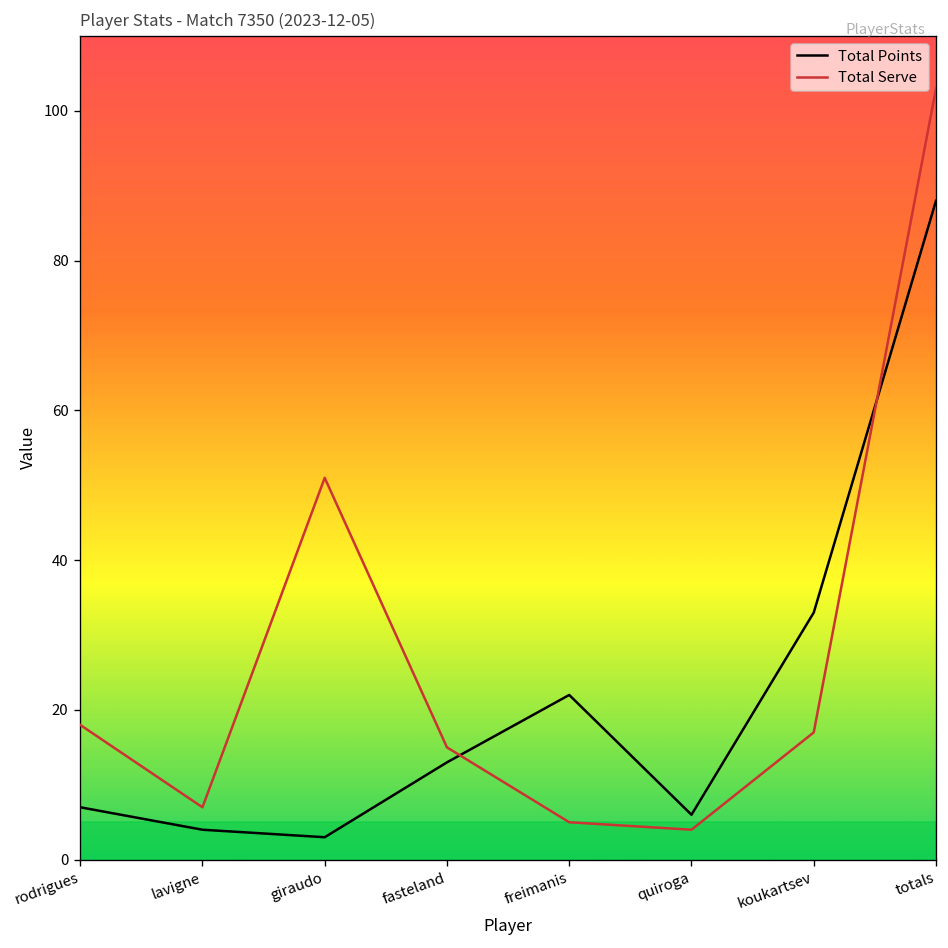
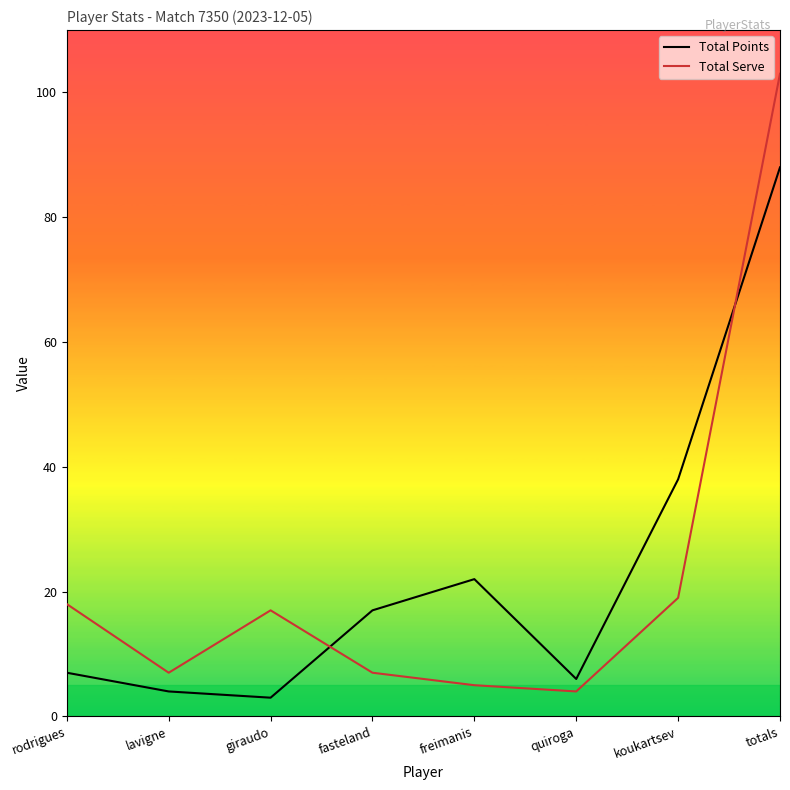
Total Serve, giraudo: 51 -> 17
Total Points, fasteland: 13 -> 17
Total Serve, fasteland: 15 -> 7
Total Points, koukartsev: 33 -> 38
Total Serve, koukartsev: 17 -> 19
